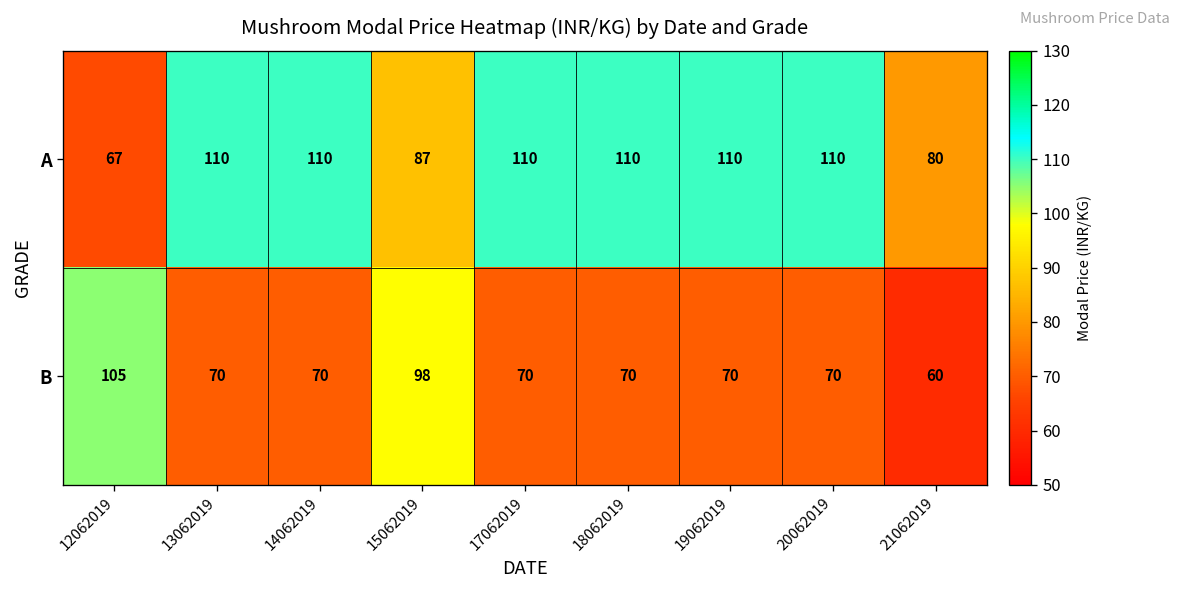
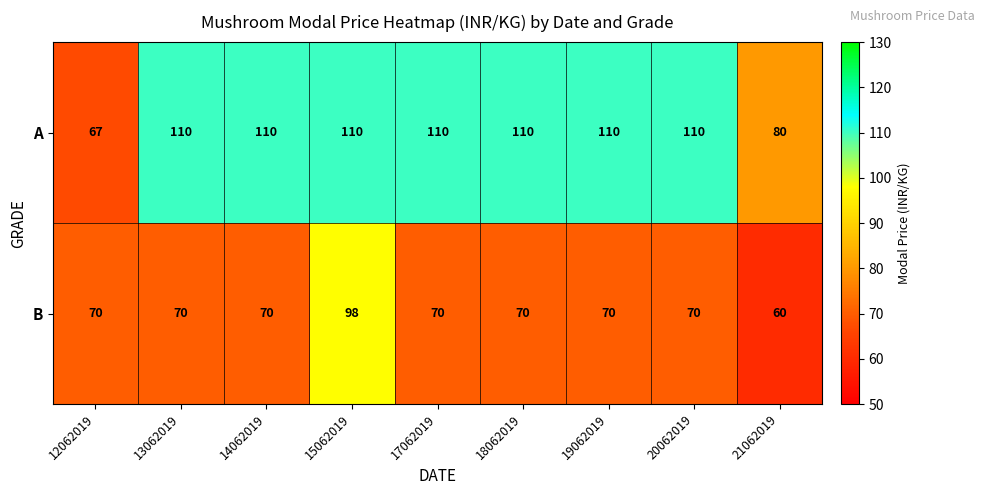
A, 15062019: 87 -> 110
B, 12062019: 105 -> 70
